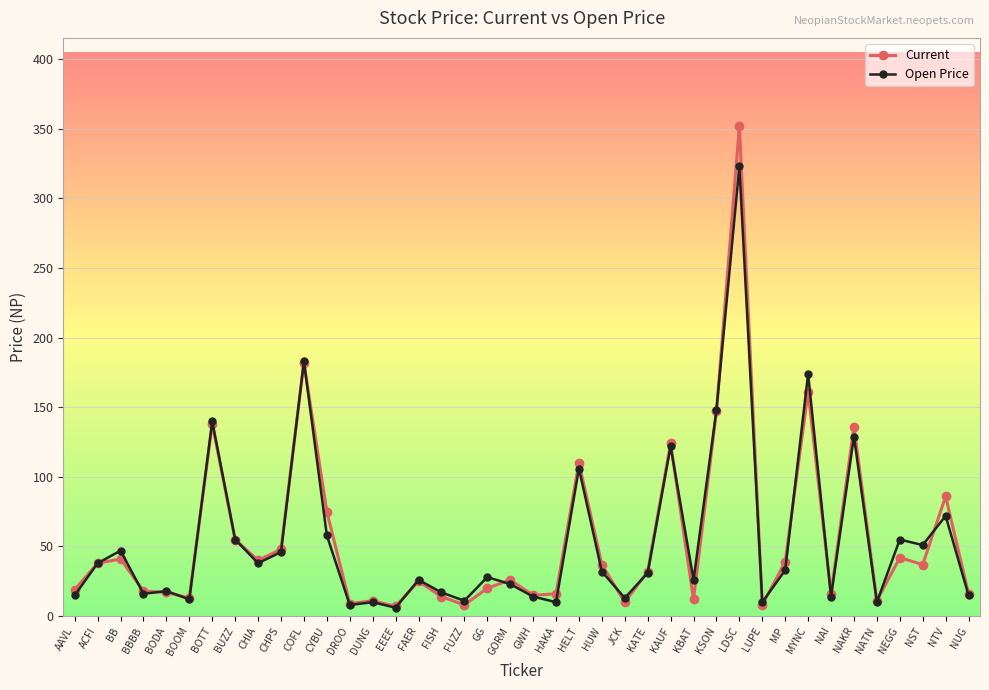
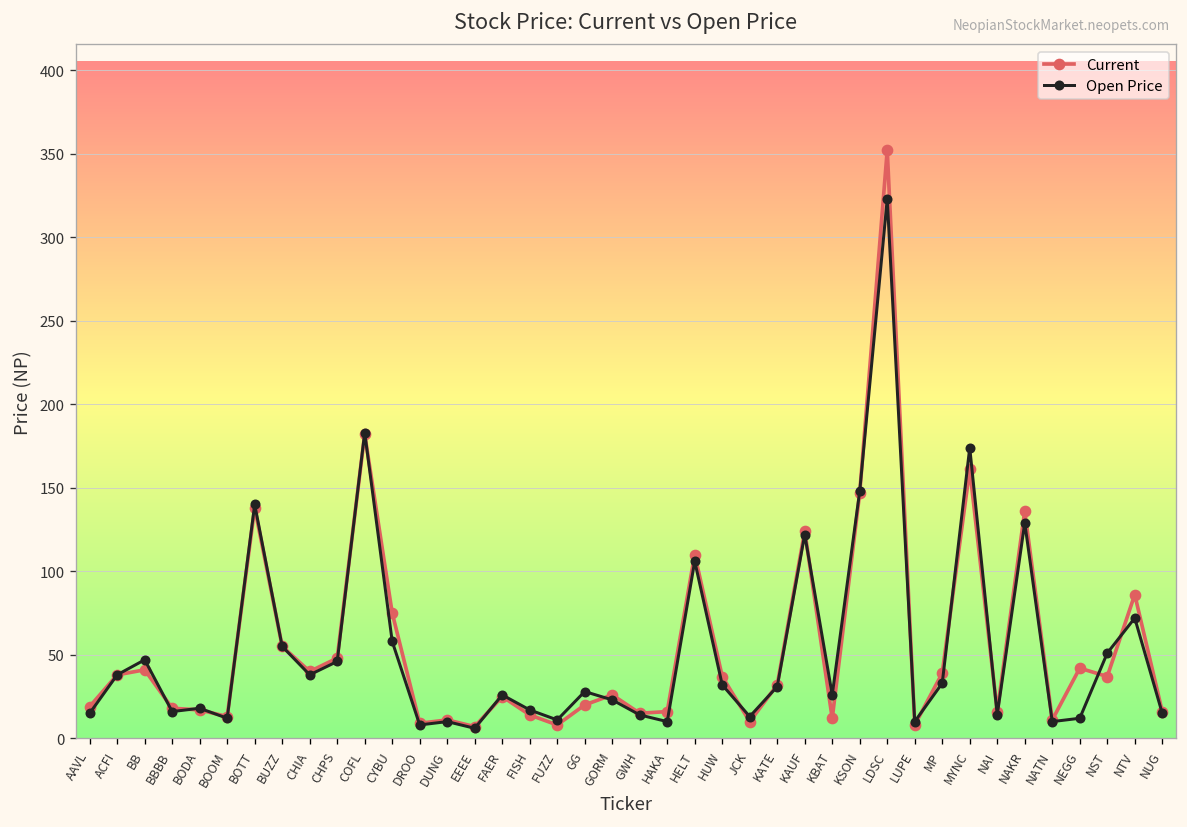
Open Price, NEGG: 55 -> 12
